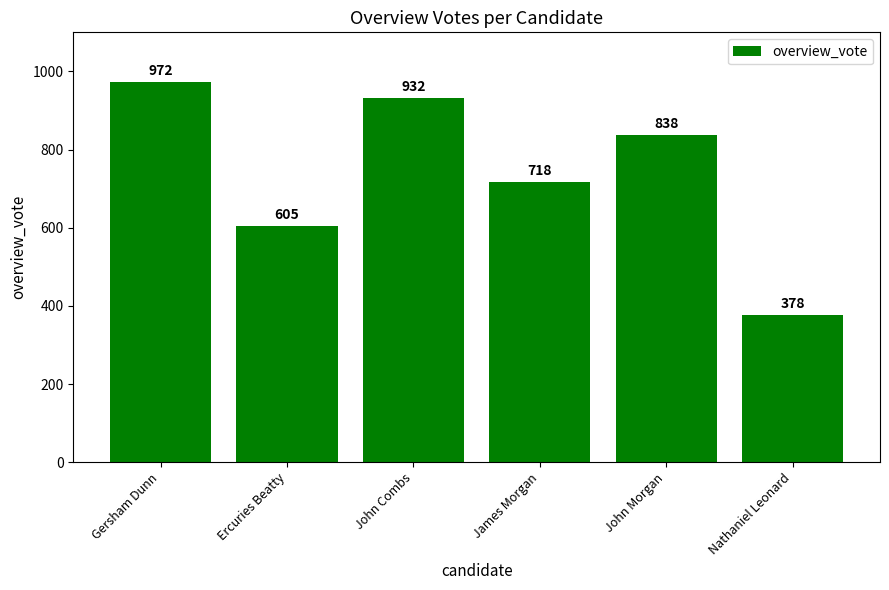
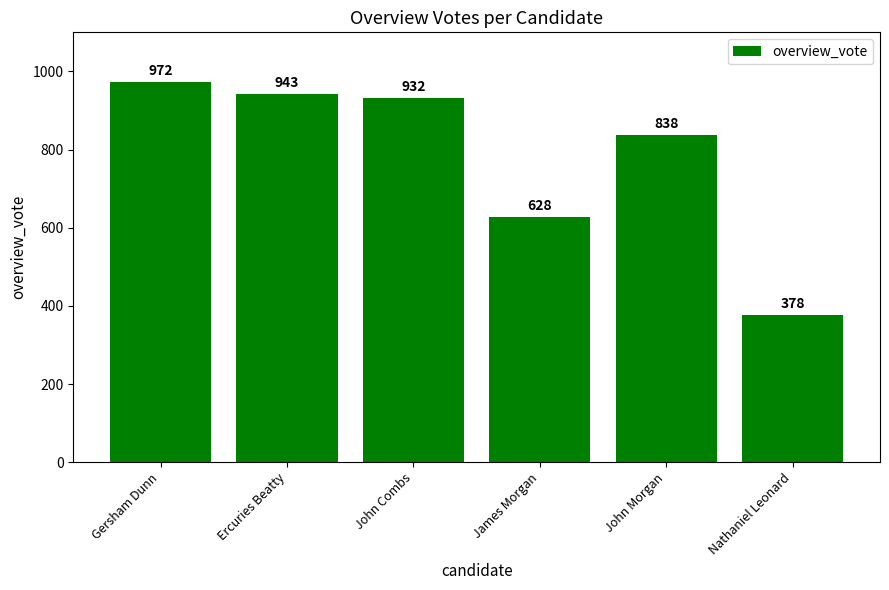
Ercuries Beatty: 605 -> 943
James Morgan: 718 -> 628
